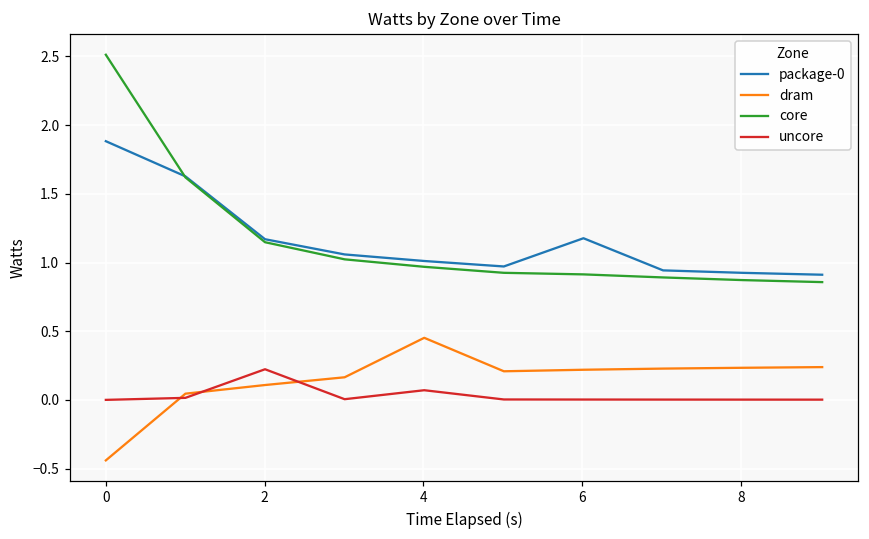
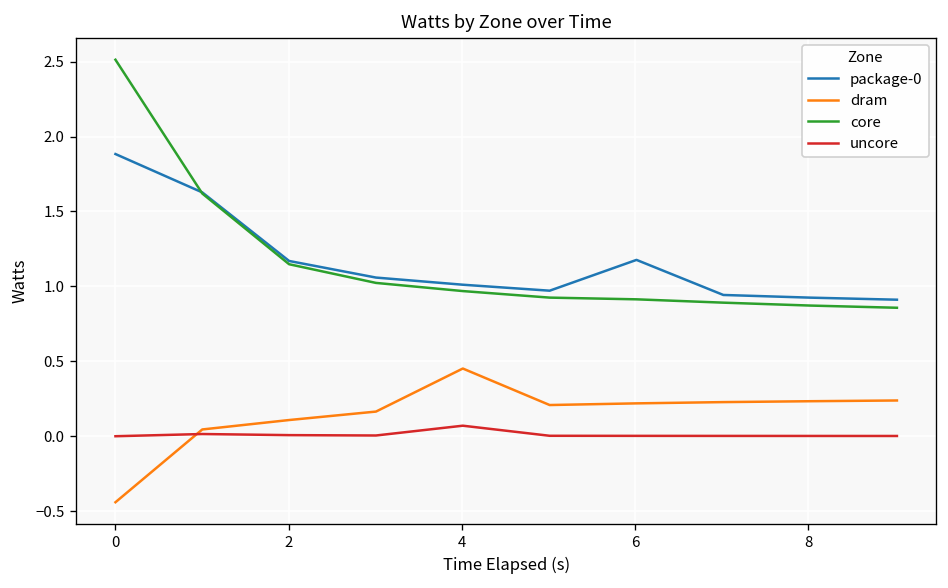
uncore, 2: 0.22 -> 0.01
